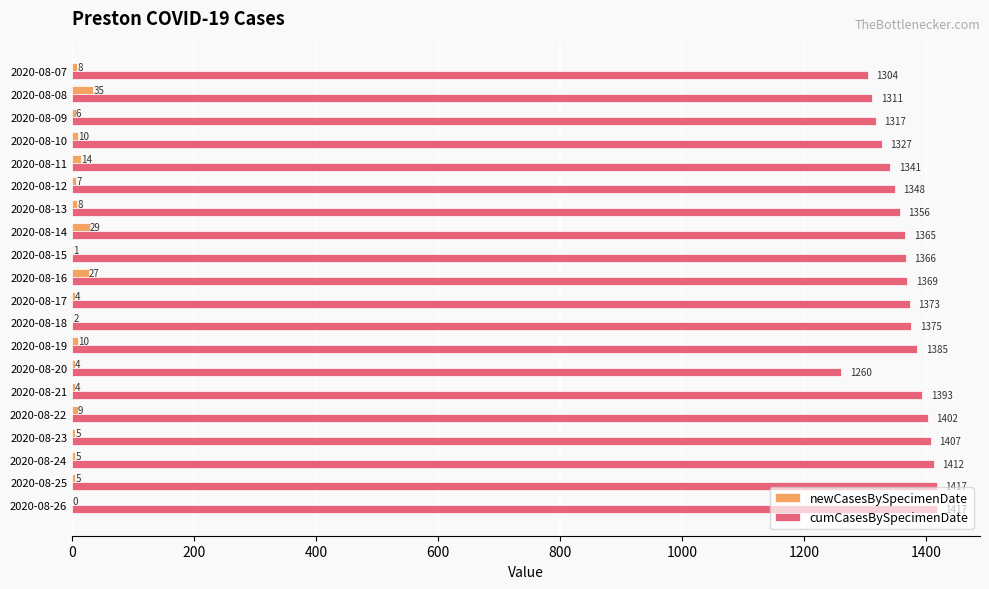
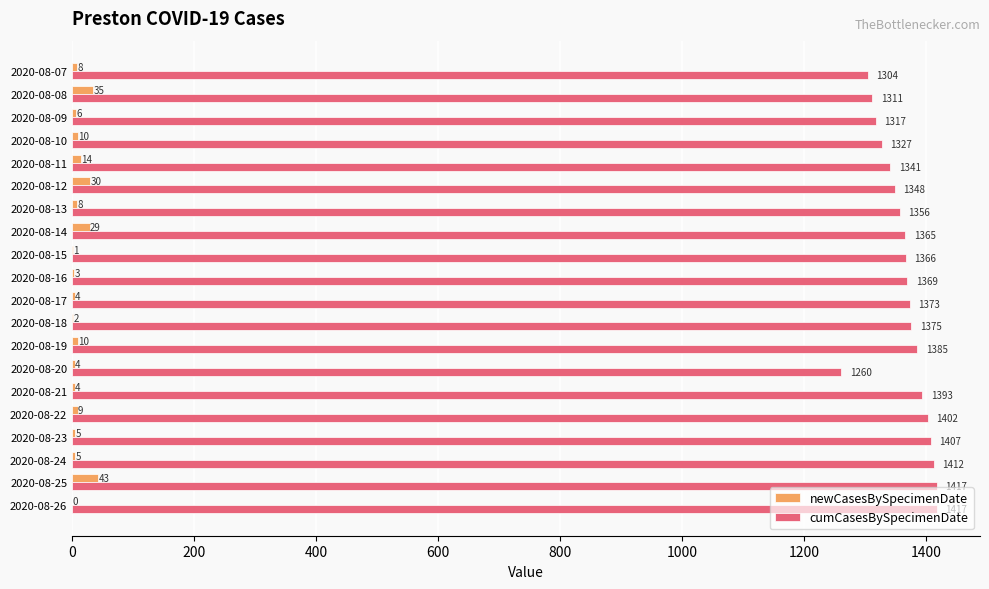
newCasesBySpecimenDate, 2020-08-12: 7 -> 30
newCasesBySpecimenDate, 2020-08-16: 27 -> 3
newCasesBySpecimenDate, 2020-08-25: 5 -> 43
